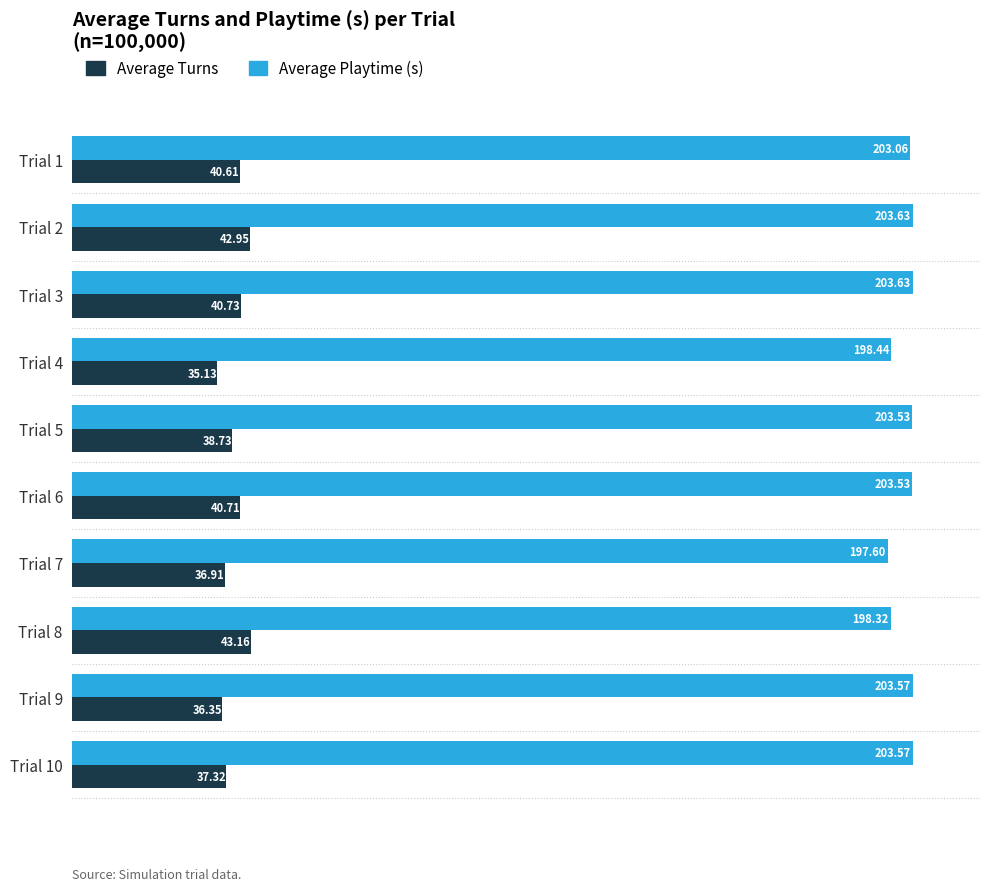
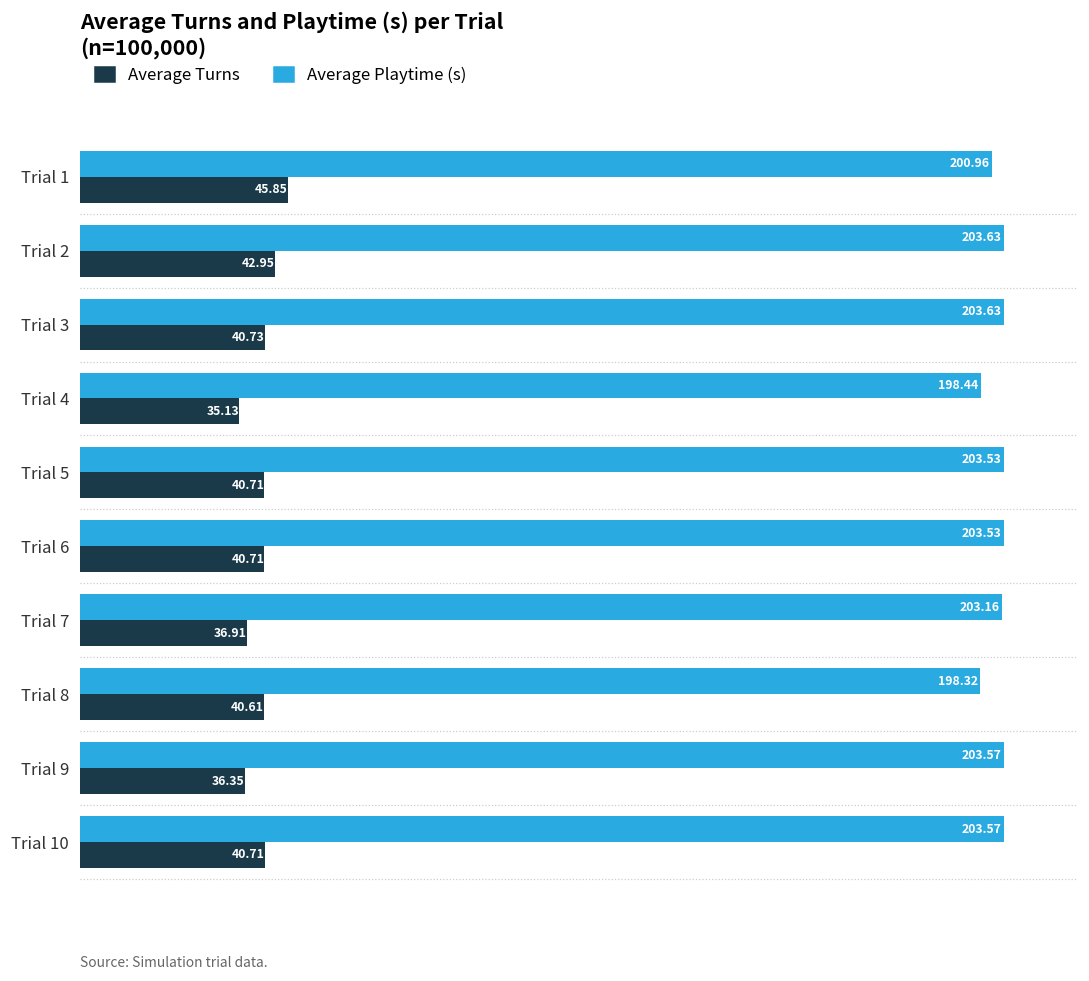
Average Playtime (s), Trial 1: 203.06 -> 200.96
Average Turns, Trial 1: 40.61 -> 45.85
Average Turns, Trial 5: 38.73 -> 40.71
Average Playtime (s), Trial 7: 197.60 -> 203.16
Average Turns, Trial 8: 43.16 -> 40.61
Average Turns, Trial 10: 37.32 -> 40.71
